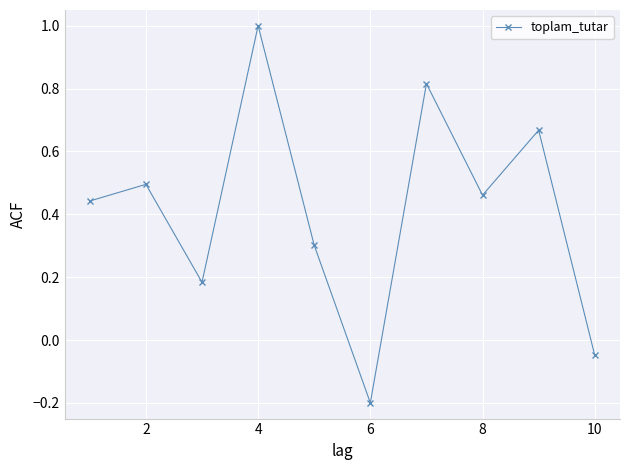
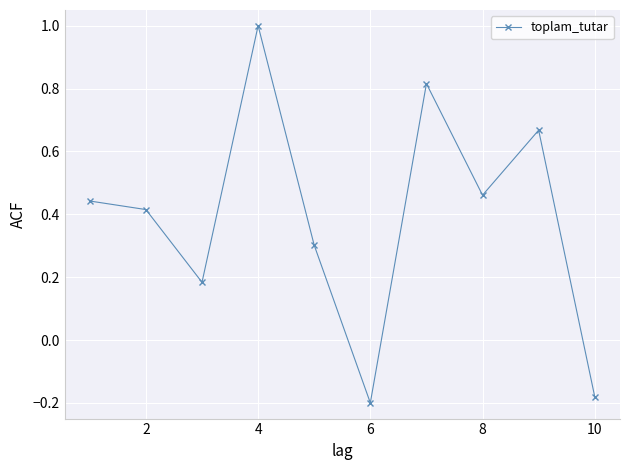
2: 0.50 -> 0.42
10: -0.05 -> -0.18
